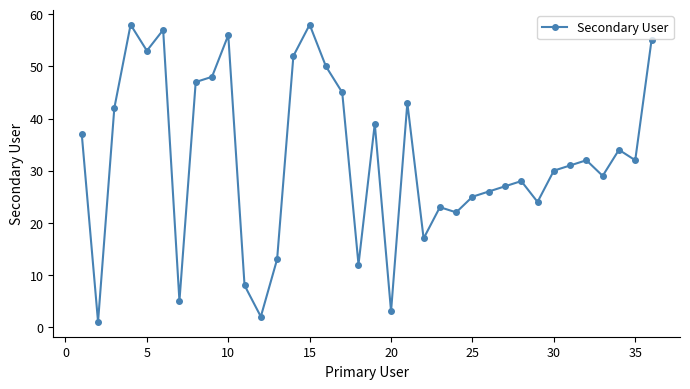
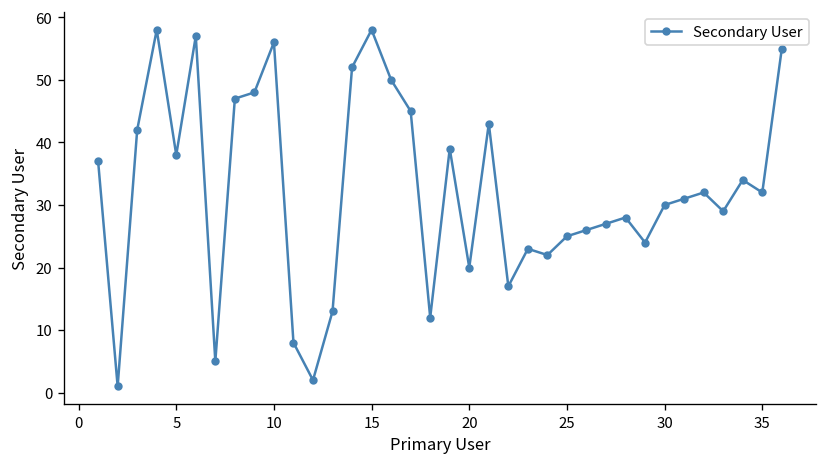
5: 53 -> 38
20: 3 -> 20
